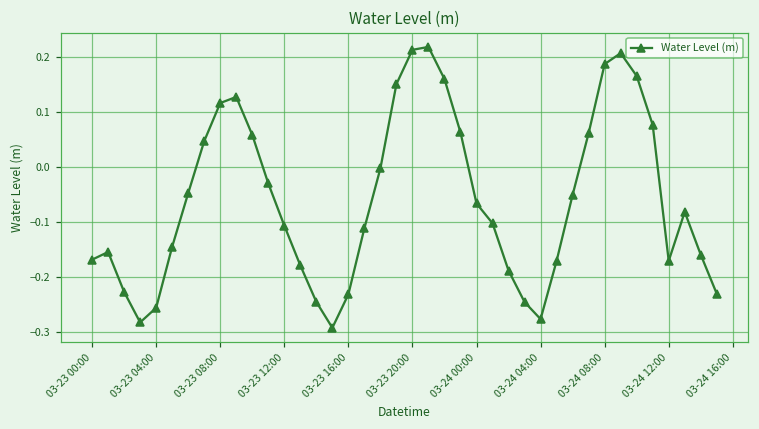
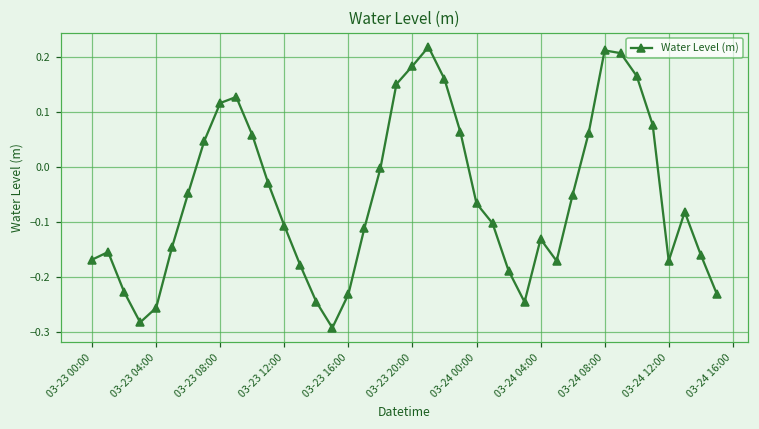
03-23 20:00: 0.21 -> 0.18
03-24 04:00: -0.28 -> -0.13
03-24 08:00: 0.19 -> 0.21
